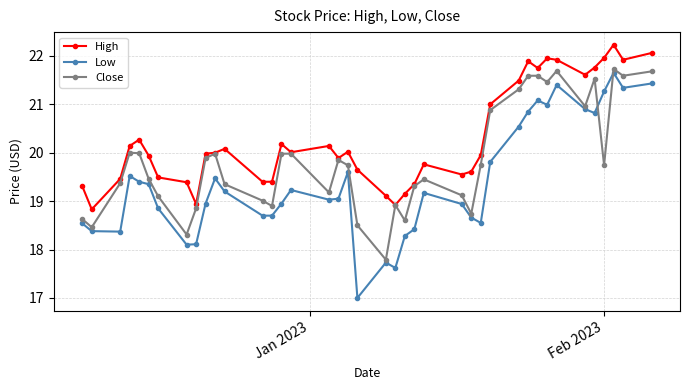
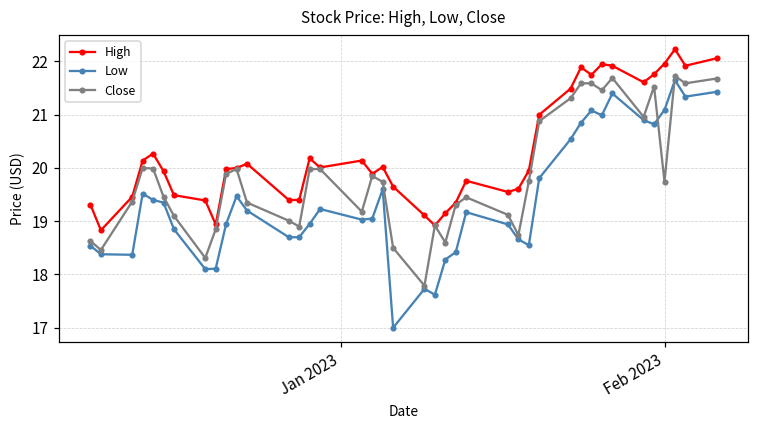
Low, Feb 2023: 21.3 -> 21.1
